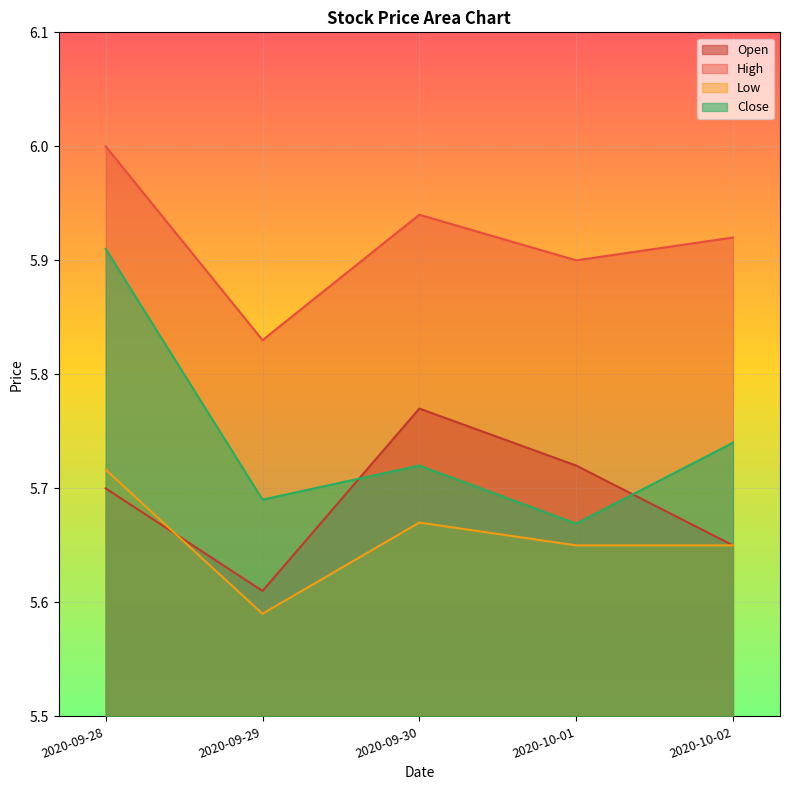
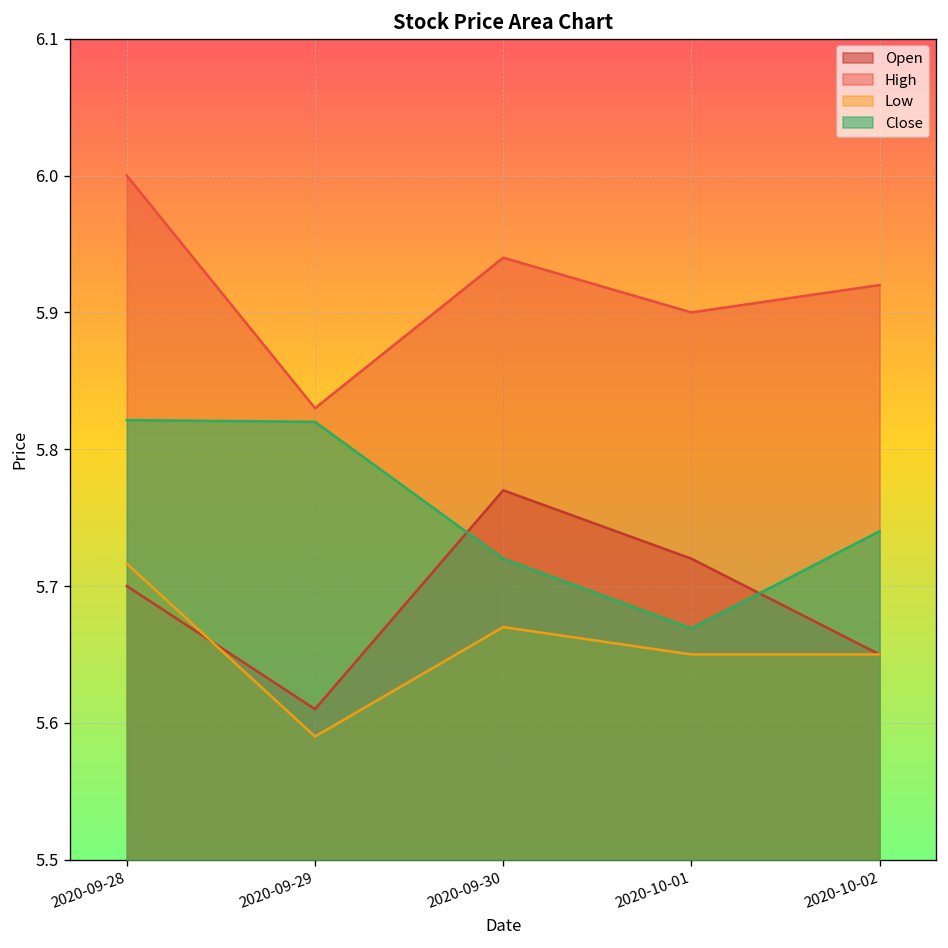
Close, 2020-09-28: 5.910 -> 5.821
Close, 2020-09-29: 5.690 -> 5.820
